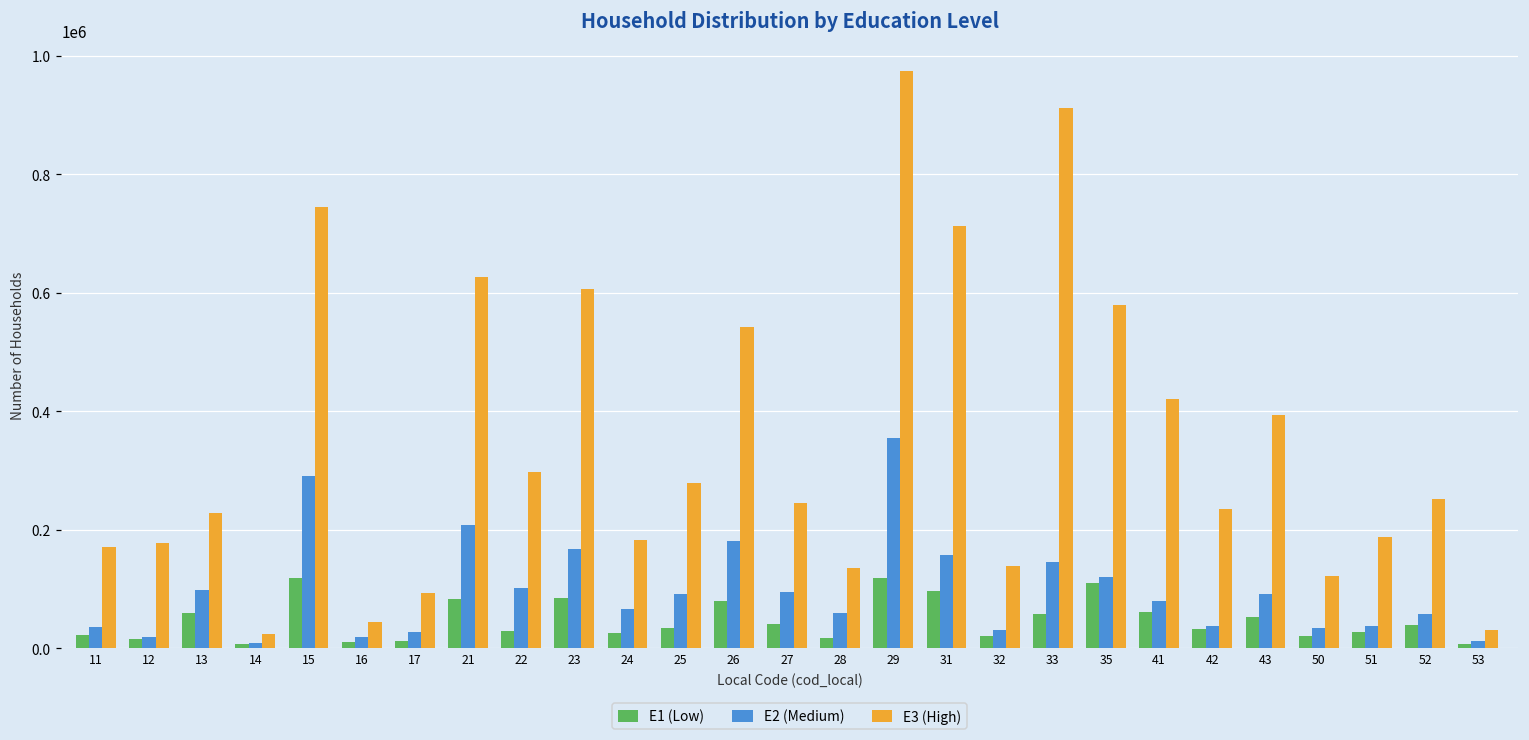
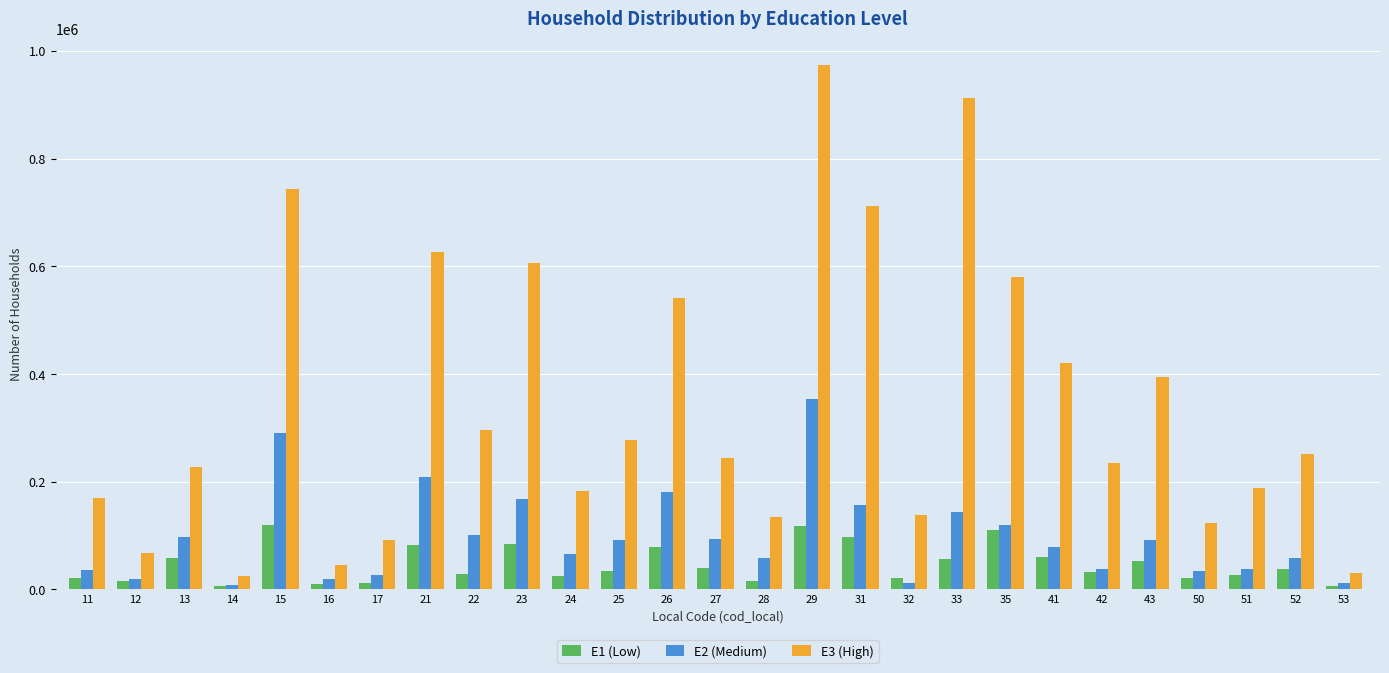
E3 (High), 12: 180000 -> 70000
E2 (Medium), 32: 30000 -> 10000
